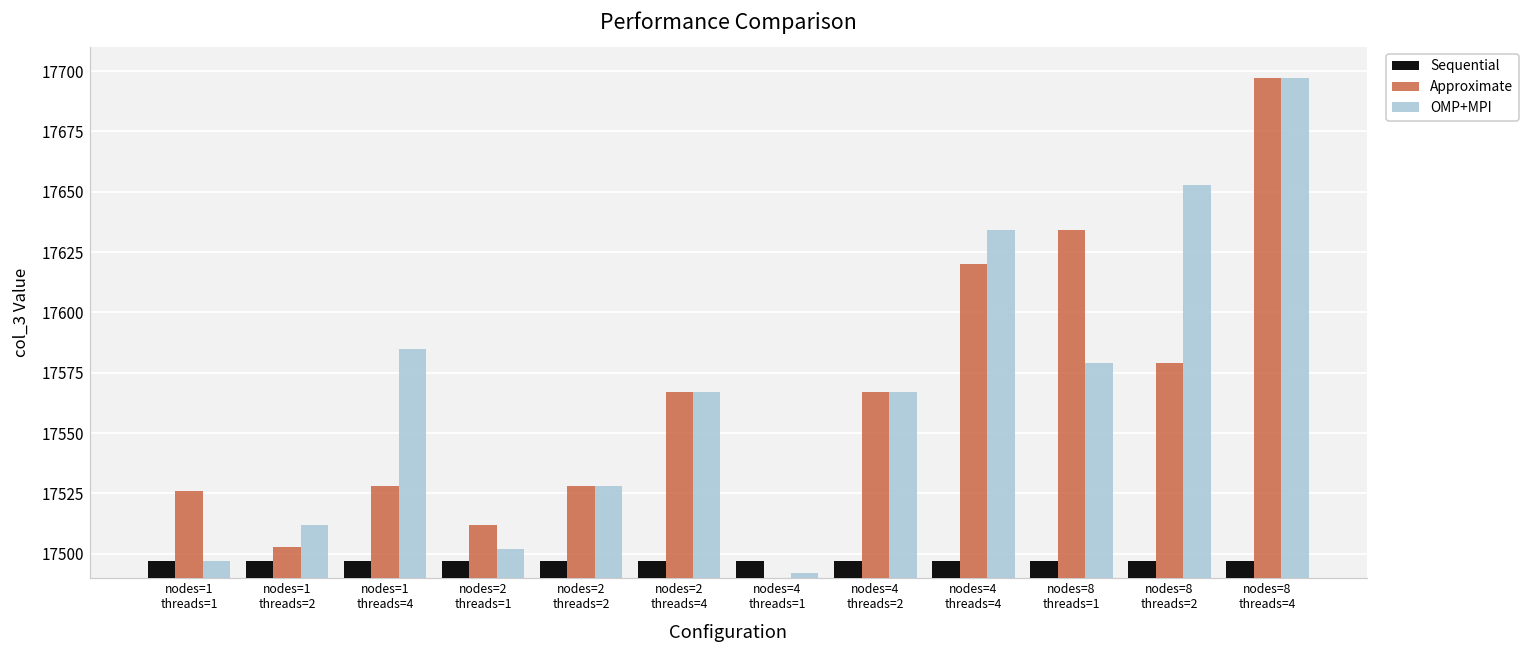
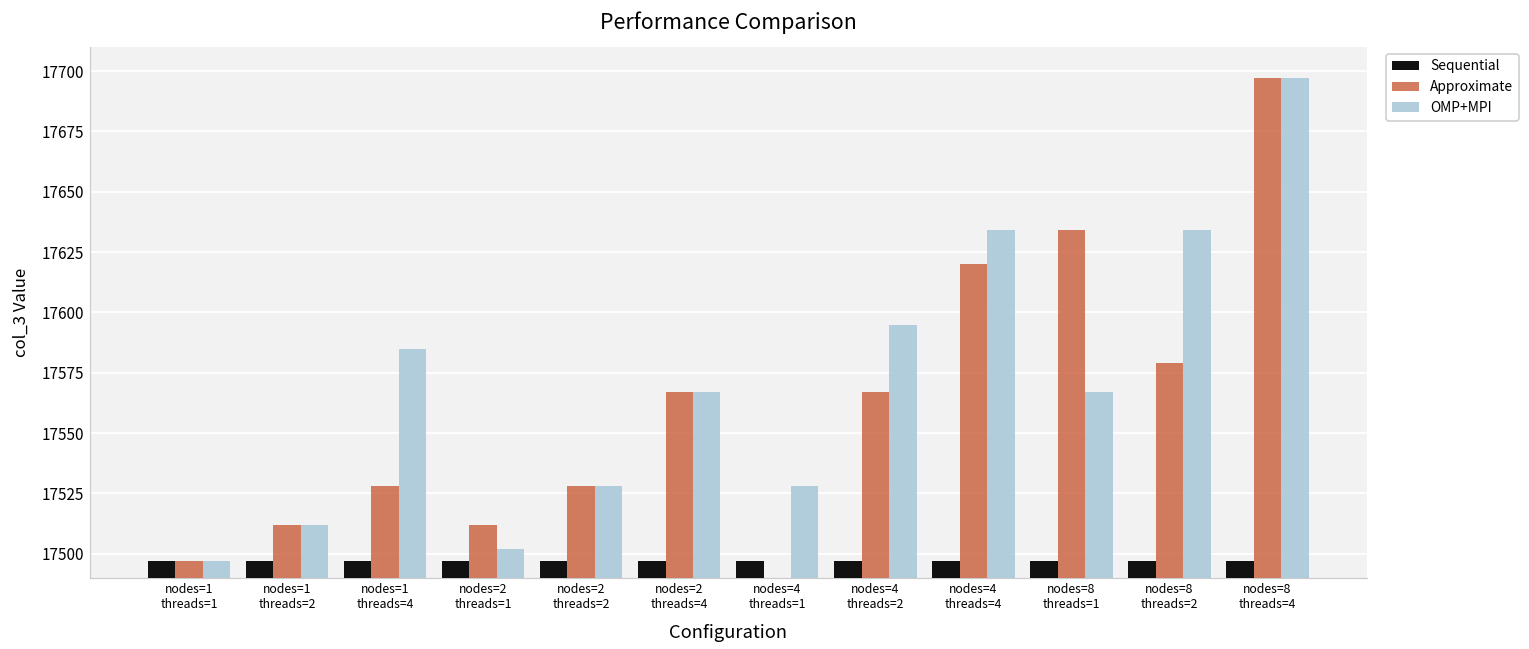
Approximate, nodes=1 threads=1: 17526 -> 17497
Approximate, nodes=1 threads=2: 17503 -> 17512
OMP+MPI, nodes=4 threads=1: 17492 -> 17528
OMP+MPI, nodes=4 threads=2: 17567 -> 17595
OMP+MPI, nodes=8 threads=1: 17579 -> 17567
OMP+MPI, nodes=8 threads=2: 17653 -> 17634
